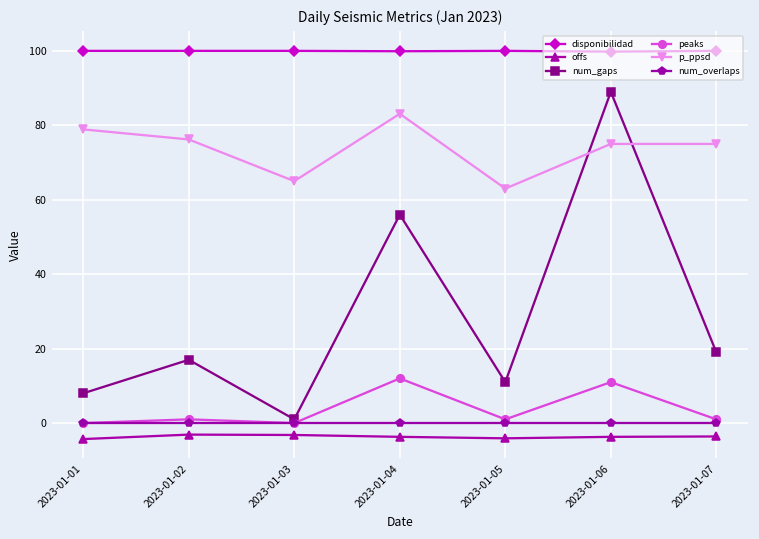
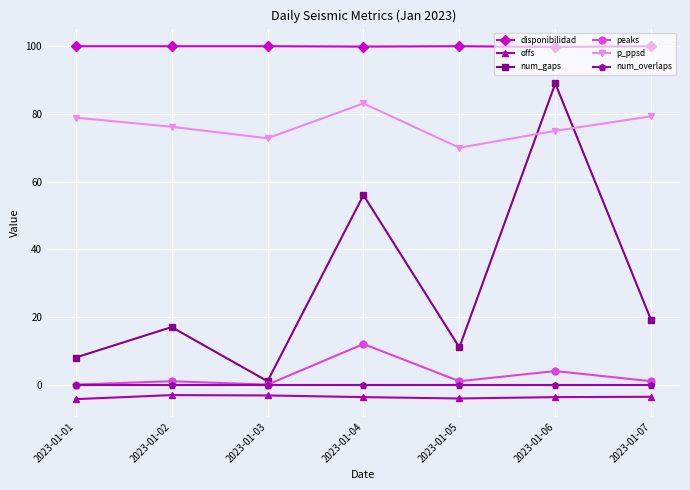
p_ppsd, 2023-01-03: 65 -> 73
p_ppsd, 2023-01-05: 63 -> 70
peaks, 2023-01-06: 11 -> 4
p_ppsd, 2023-01-07: 75 -> 79
